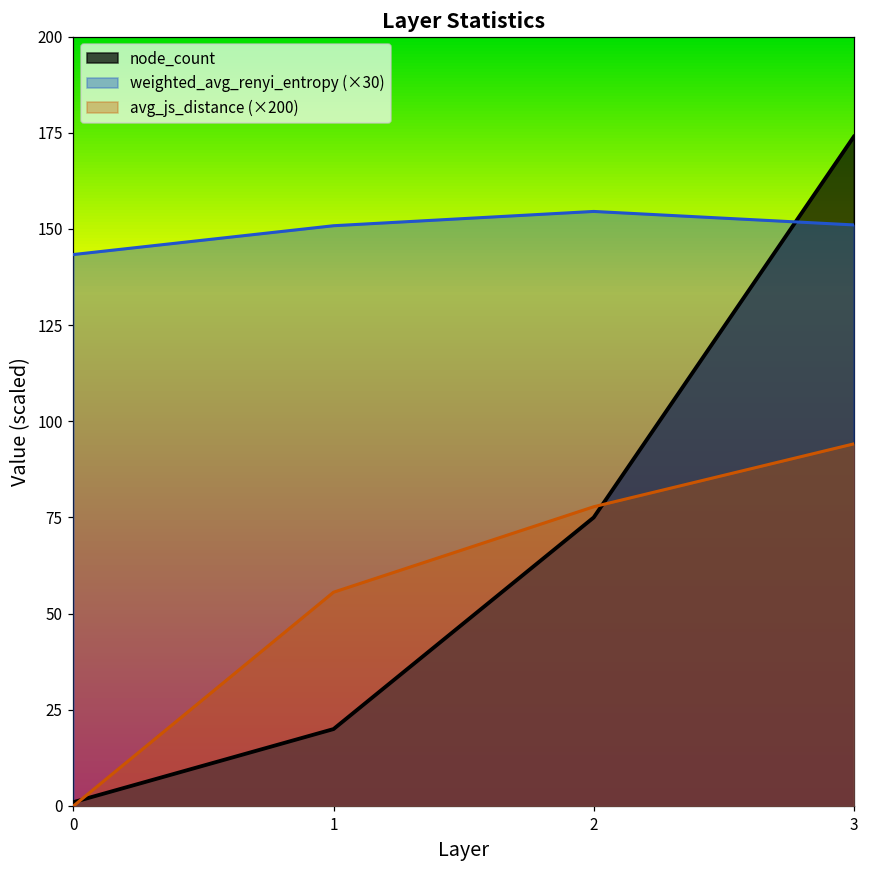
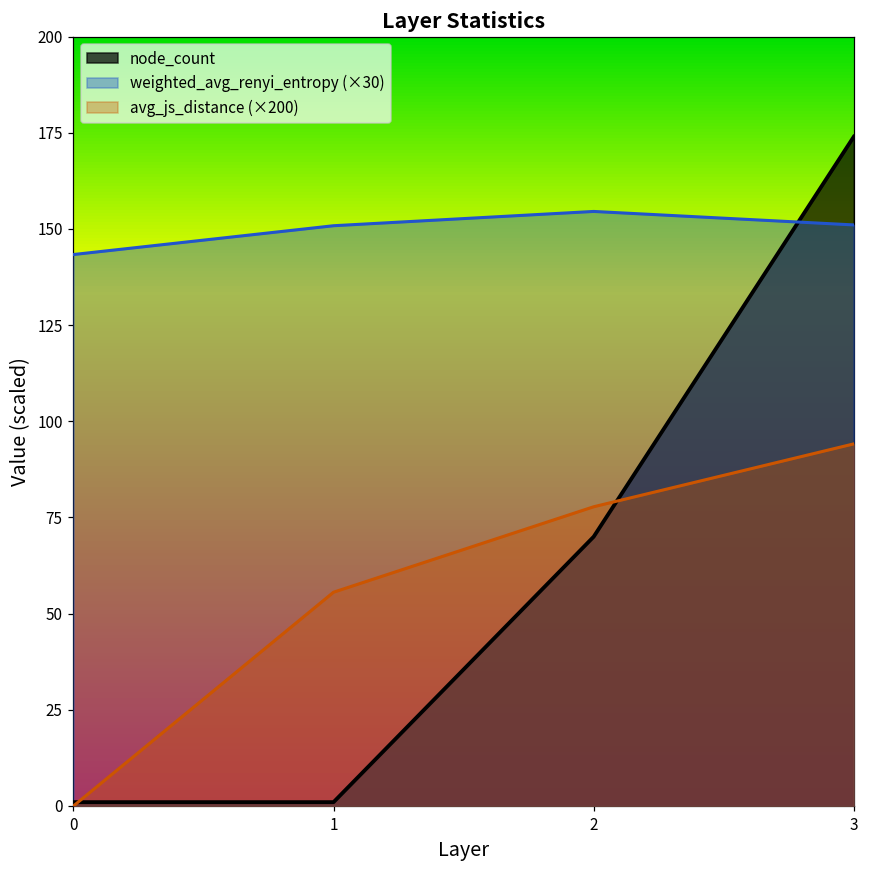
node_count, 1: 20 -> 1
node_count, 2: 75 -> 70
